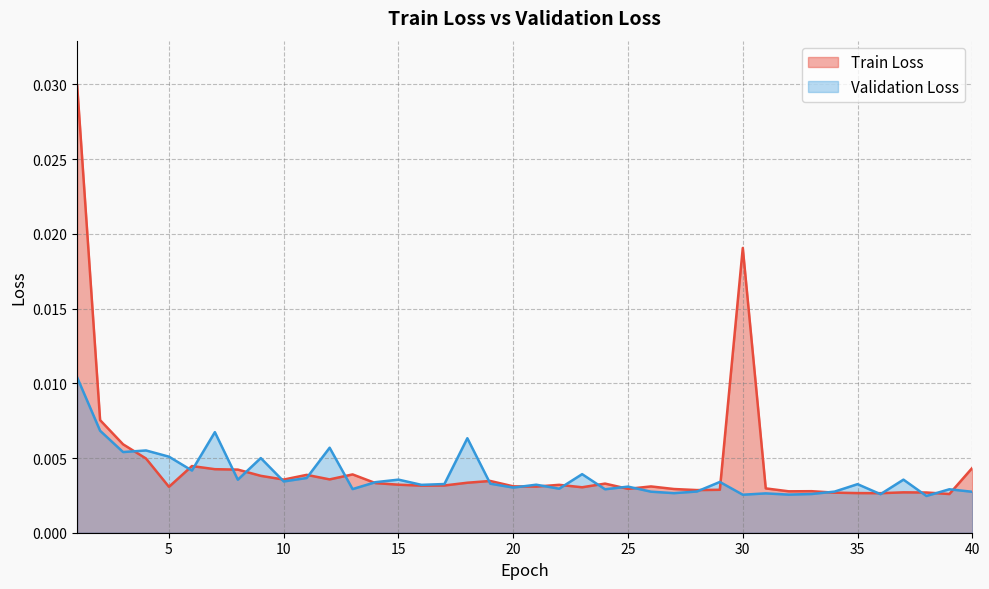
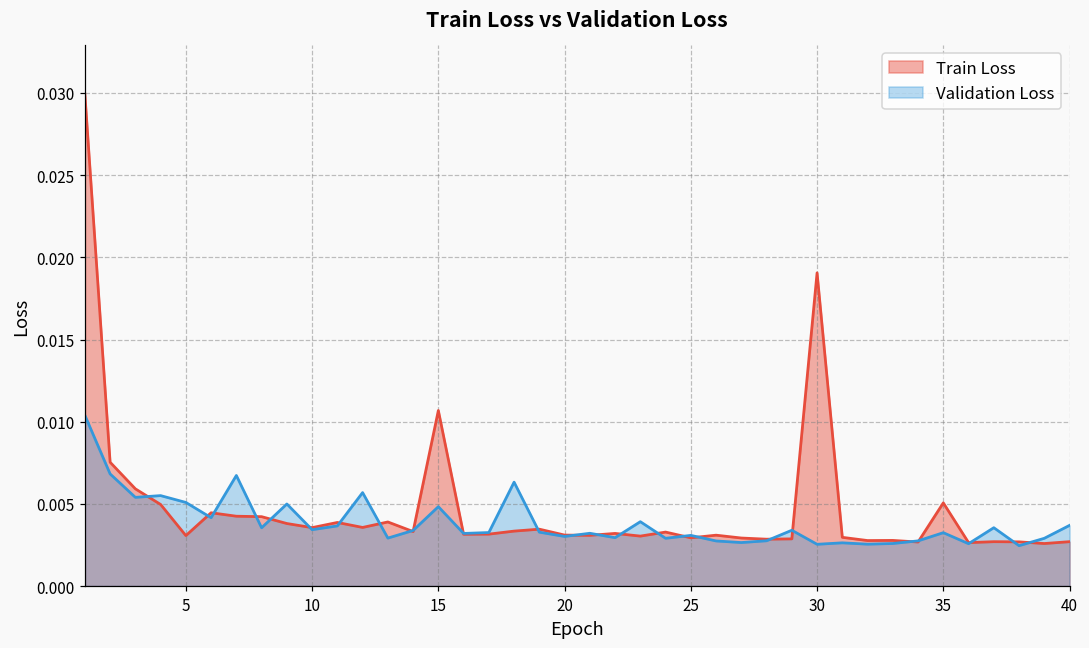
Train Loss, 15: 0.0032 -> 0.0107
Validation Loss, 15: 0.0036 -> 0.0048
Train Loss, 35: 0.0027 -> 0.0051
Train Loss, 40: 0.0043 -> 0.0027
Validation Loss, 40: 0.0027 -> 0.0037
